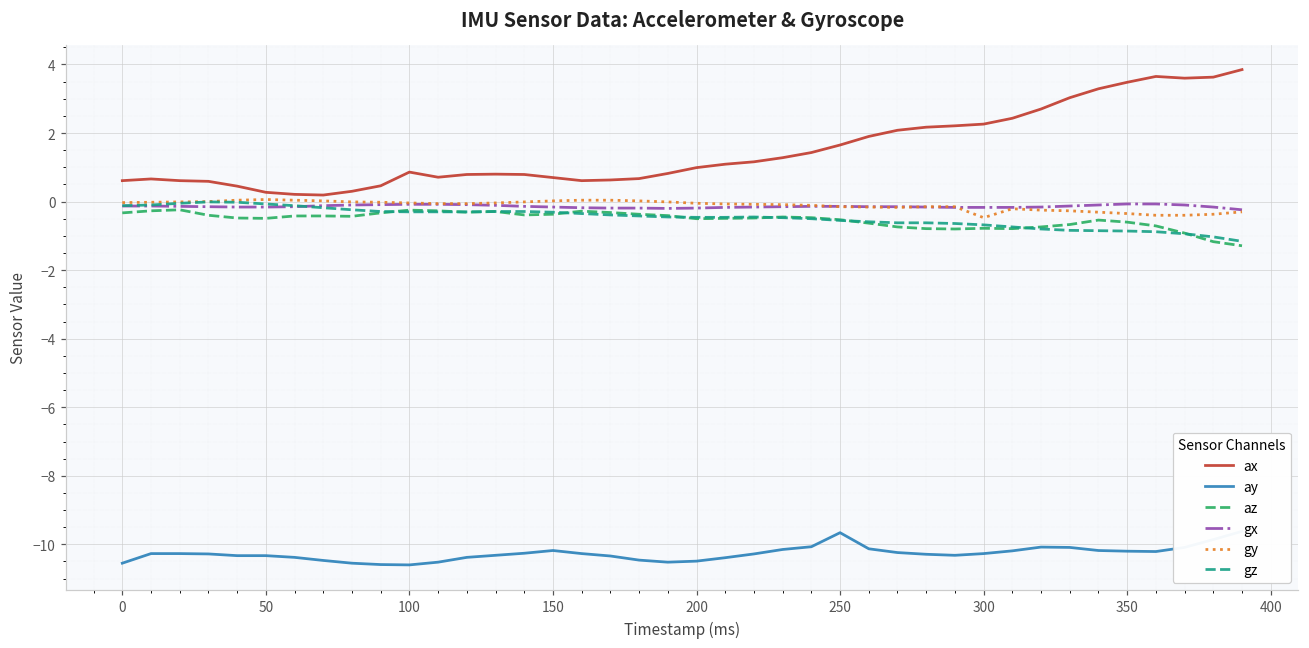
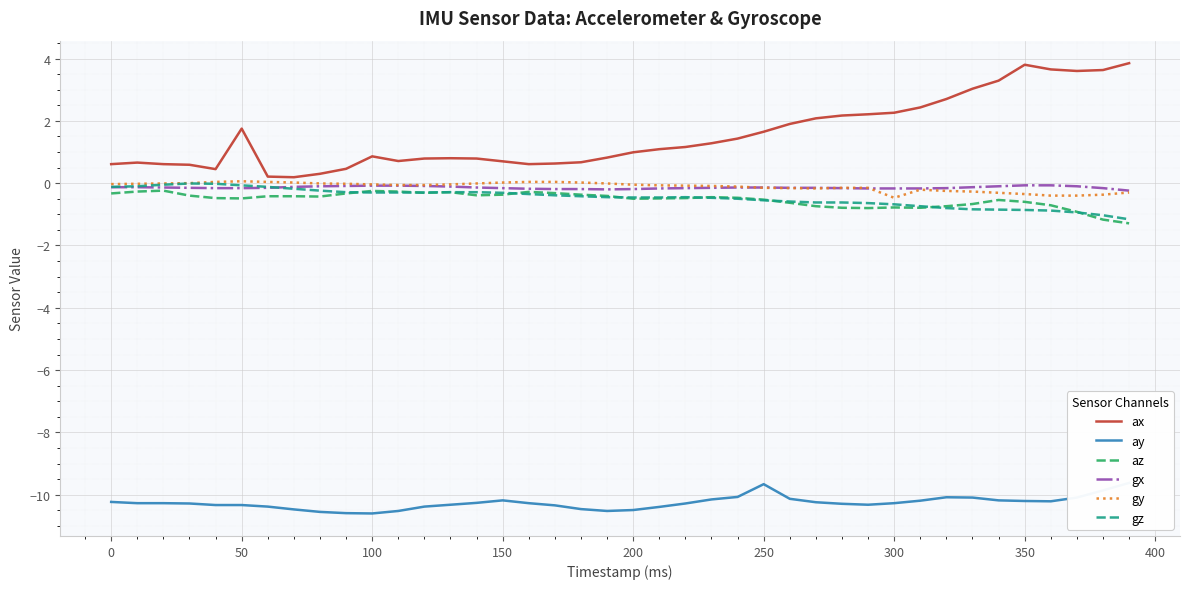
ay, 0: -10.6 -> -10.2
ax, 50: 0.3 -> 1.8
ax, 350: 3.5 -> 3.8
